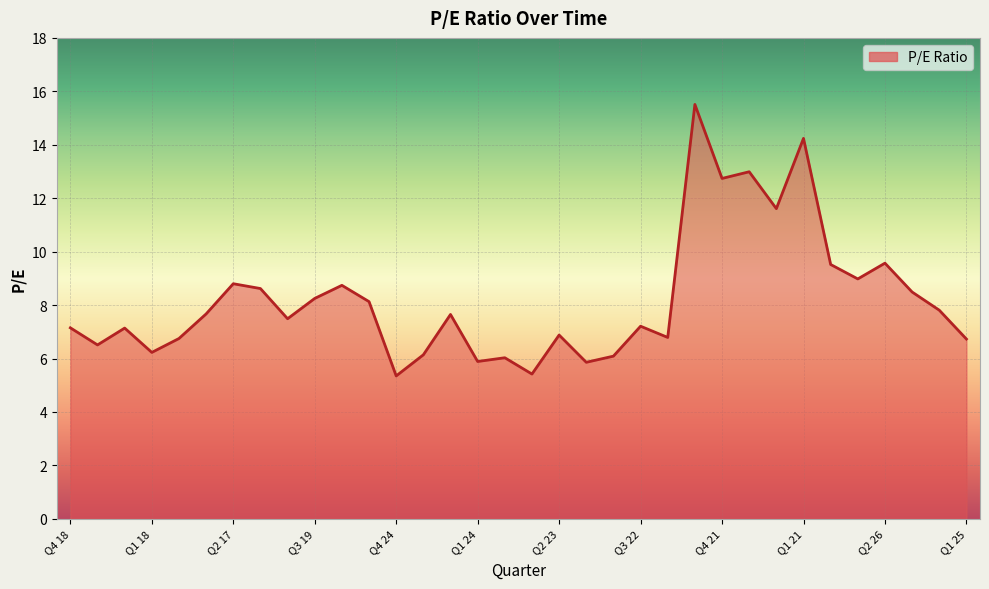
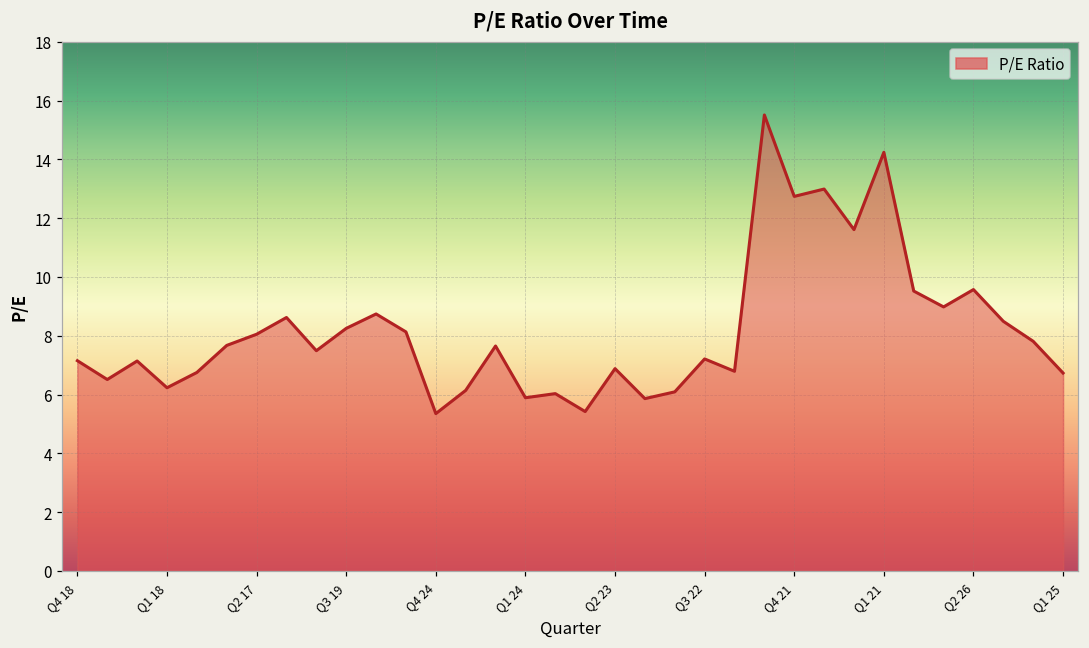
Q2 17: 8.8 -> 8.1
